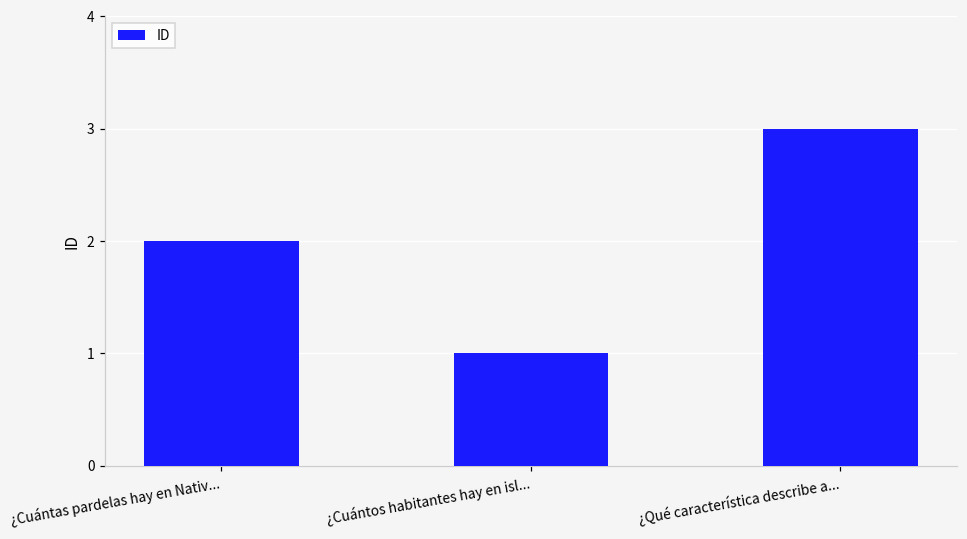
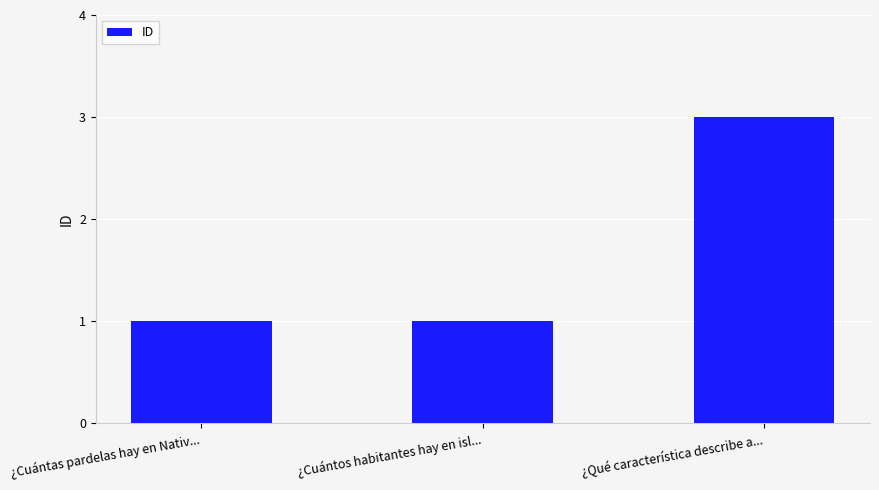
¿Cuántas pardelas hay en Nativ...: 2 -> 1
